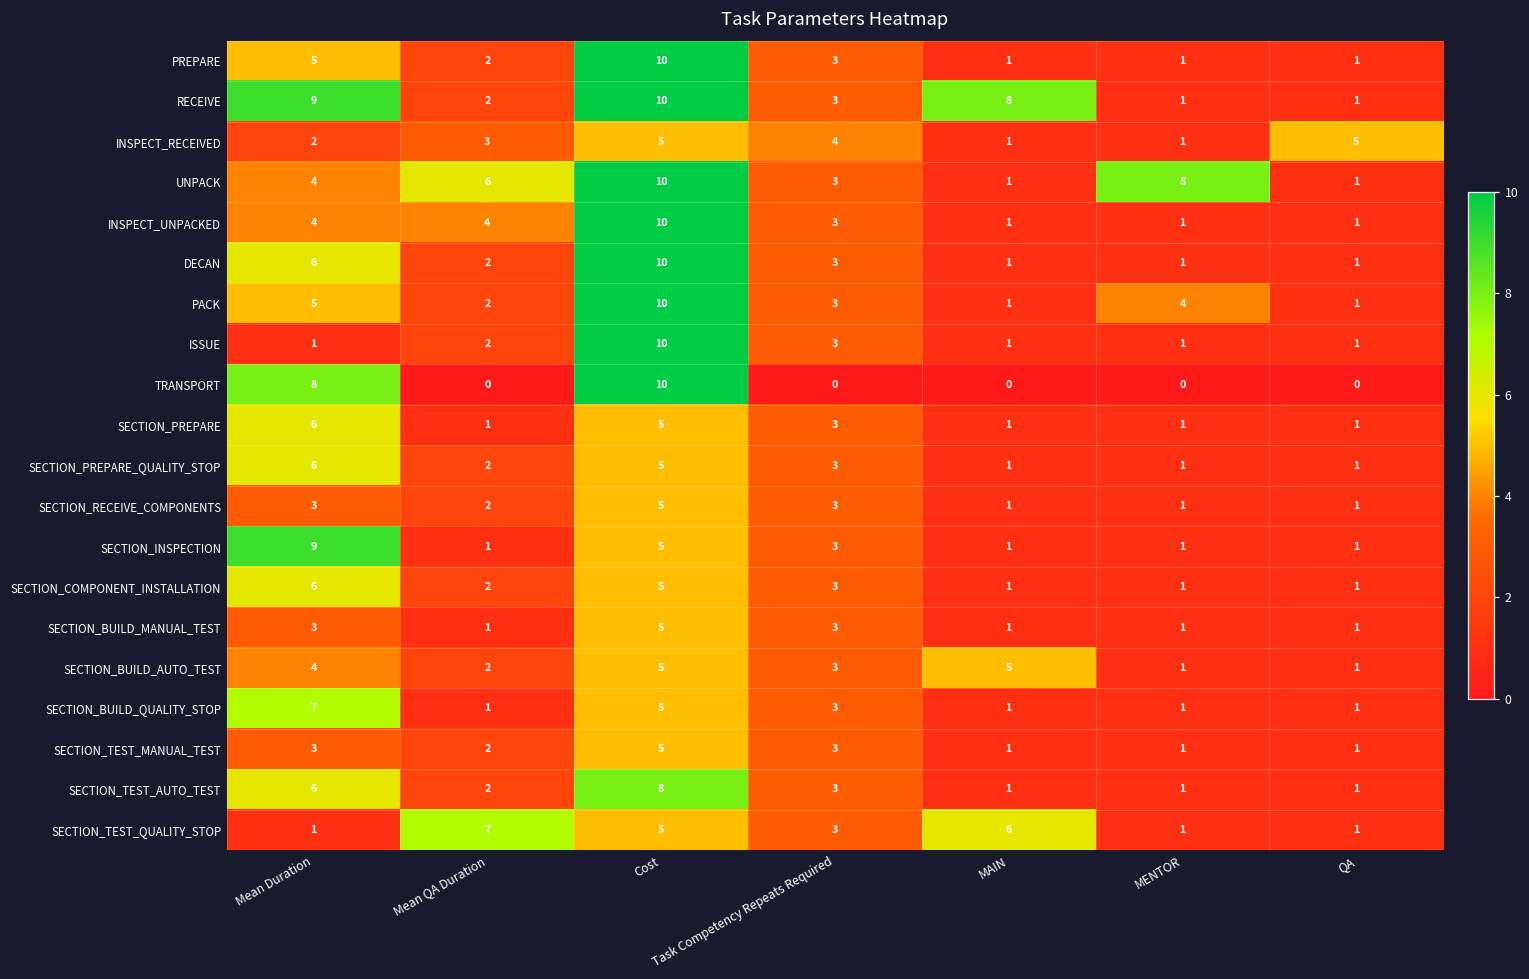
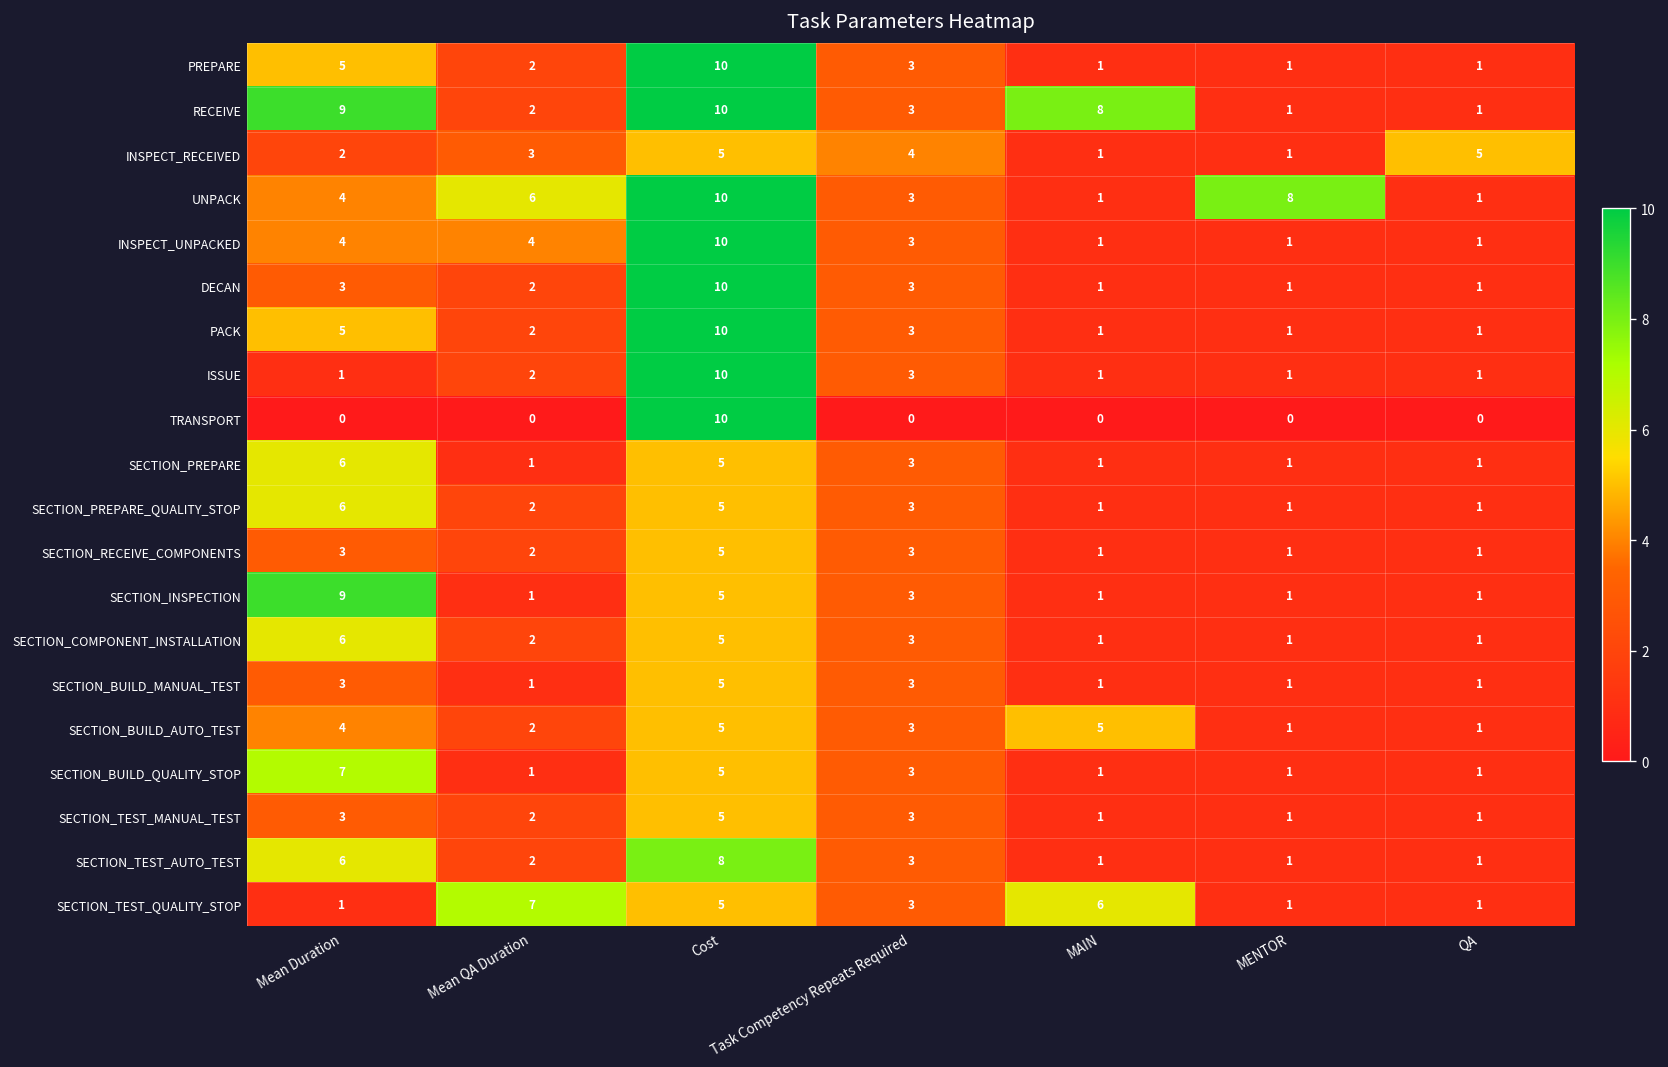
DECAN, Mean Duration: 6 -> 3
PACK, MENTOR: 4 -> 1
TRANSPORT, Mean Duration: 8 -> 0
